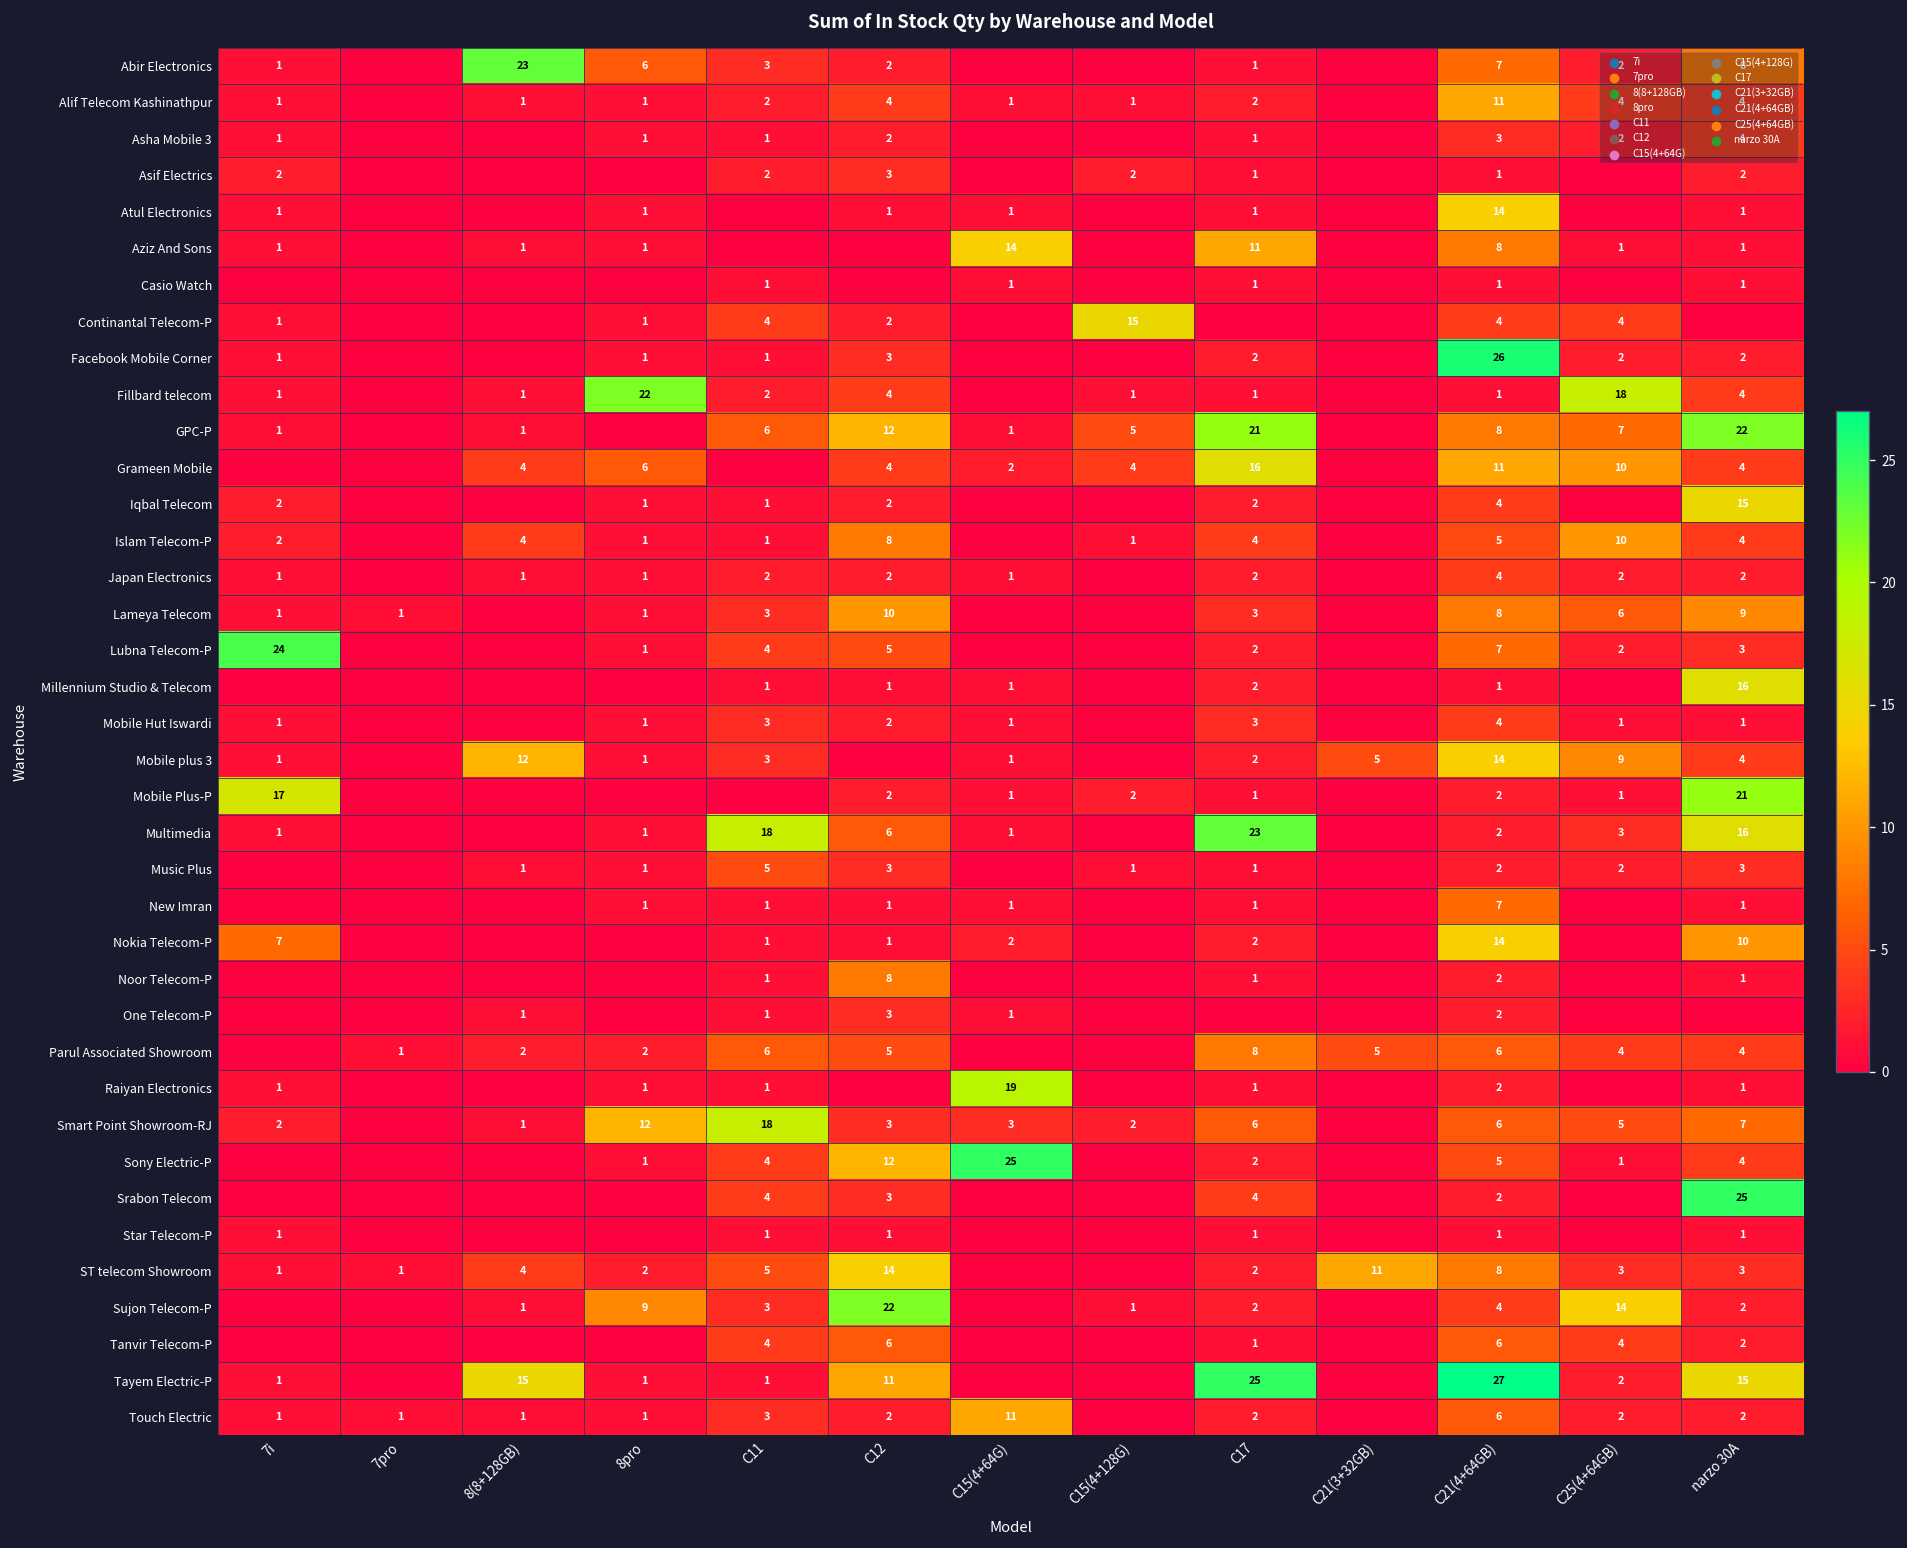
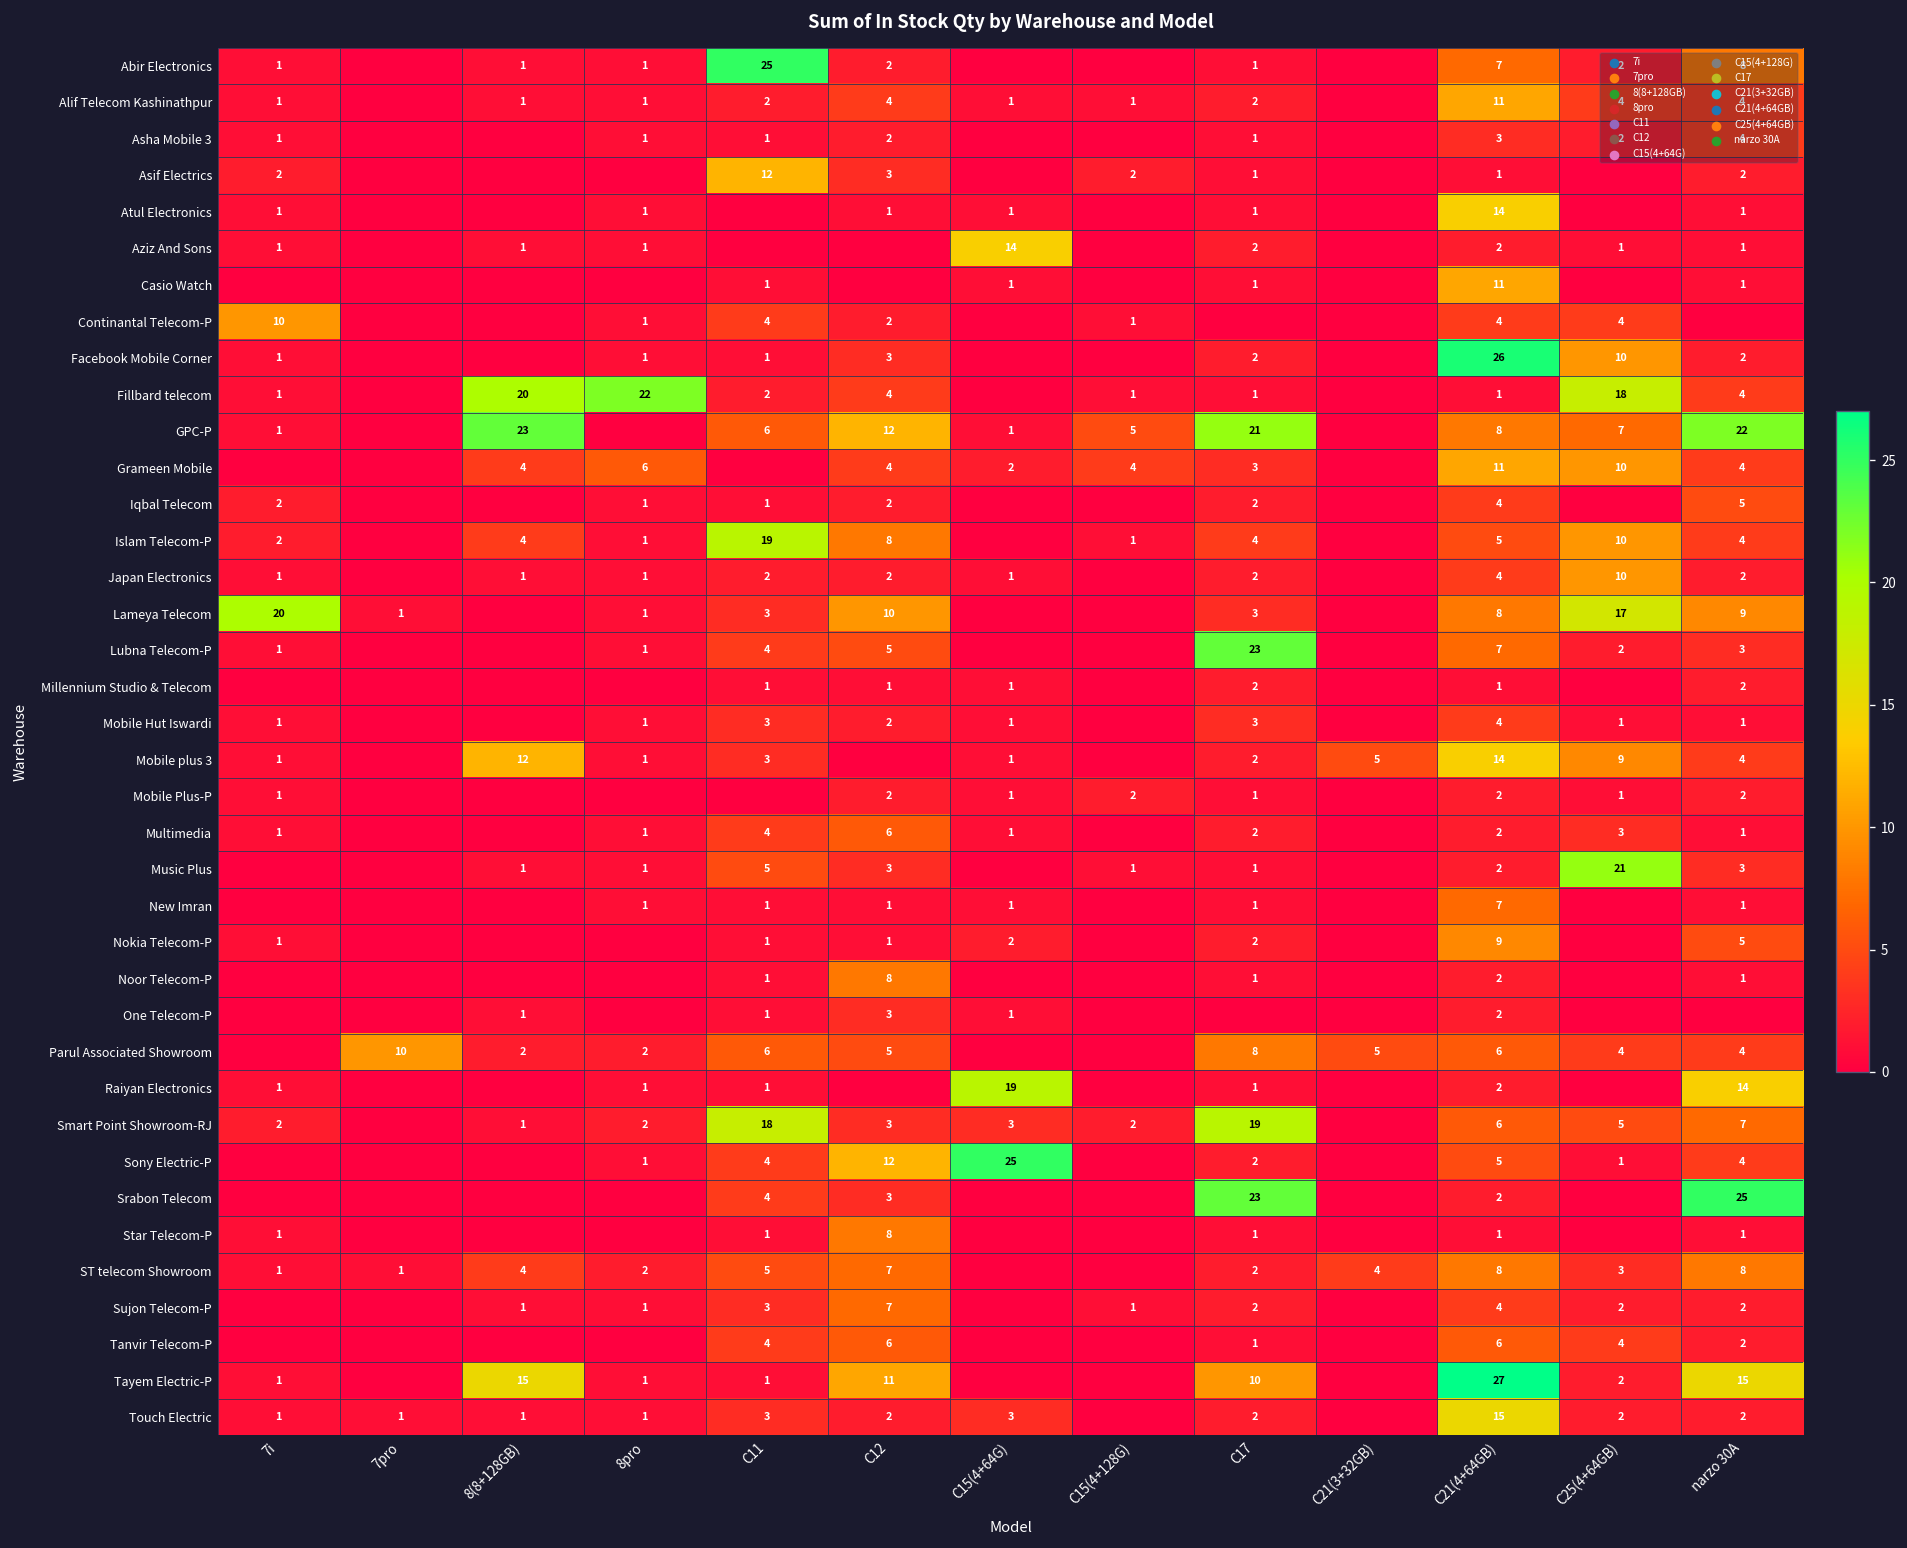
Abir Electronics, 8(8+128GB): 23 -> 1
Abir Electronics, 8pro: 6 -> 1
Abir Electronics, C11: 3 -> 25
Asif Electrics, C11: 2 -> 12
Aziz And Sons, C17: 11 -> 2
Aziz And Sons, C21(4+64GB): 8 -> 2
Casio Watch, C21(4+64GB): 1 -> 11
Continantal Telecom-P, 7i: 1 -> 10
Continantal Telecom-P, C15(4+128G): 15 -> 1
Facebook Mobile Corner, C25(4+64GB): 2 -> 10
Fillbard telecom, 8(8+128GB): 1 -> 20
GPC-P, 8(8+128GB): 1 -> 23
Grameen Mobile, C17: 16 -> 3
Iqbal Telecom, narzo 30A: 15 -> 5
Islam Telecom-P, C11: 1 -> 19
Japan Electronics, C25(4+64GB): 2 -> 10
Lameya Telecom, 7i: 1 -> 20
Lameya Telecom, C25(4+64GB): 6 -> 17
Lubna Telecom-P, 7i: 24 -> 1
Lubna Telecom-P, C17: 2 -> 23
Millennium Studio & Telecom, narzo 30A: 16 -> 2
Mobile Plus-P, 7i: 17 -> 1
Mobile Plus-P, narzo 30A: 21 -> 2
Multimedia, C11: 18 -> 4
Multimedia, C17: 23 -> 2
Multimedia, narzo 30A: 16 -> 1
Music Plus, C25(4+64GB): 2 -> 21
Nokia Telecom-P, 7i: 7 -> 1
Nokia Telecom-P, C21(4+64GB): 14 -> 9
Nokia Telecom-P, narzo 30A: 10 -> 5
Parul Associated Showroom, 7pro: 1 -> 10
Raiyan Electronics, narzo 30A: 1 -> 14
Smart Point Showroom-RJ, 8pro: 12 -> 2
Smart Point Showroom-RJ, C17: 6 -> 19
Srabon Telecom, C17: 4 -> 23
Star Telecom-P, C12: 1 -> 8
ST telecom Showroom, C12: 14 -> 7
ST telecom Showroom, C21(3+32GB): 11 -> 4
ST telecom Showroom, narzo 30A: 3 -> 8
Sujon Telecom-P, 8pro: 9 -> 1
Sujon Telecom-P, C12: 22 -> 7
Sujon Telecom-P, C25(4+64GB): 14 -> 2
Tayem Electric-P, C17: 25 -> 10
Touch Electric, C15(4+64G): 11 -> 3
Touch Electric, C21(4+64GB): 6 -> 15
